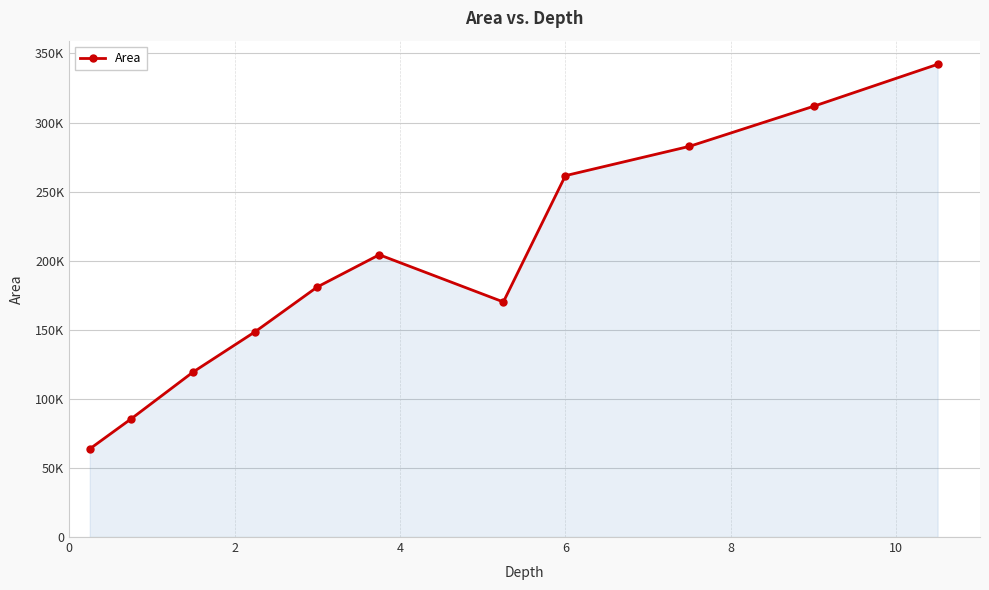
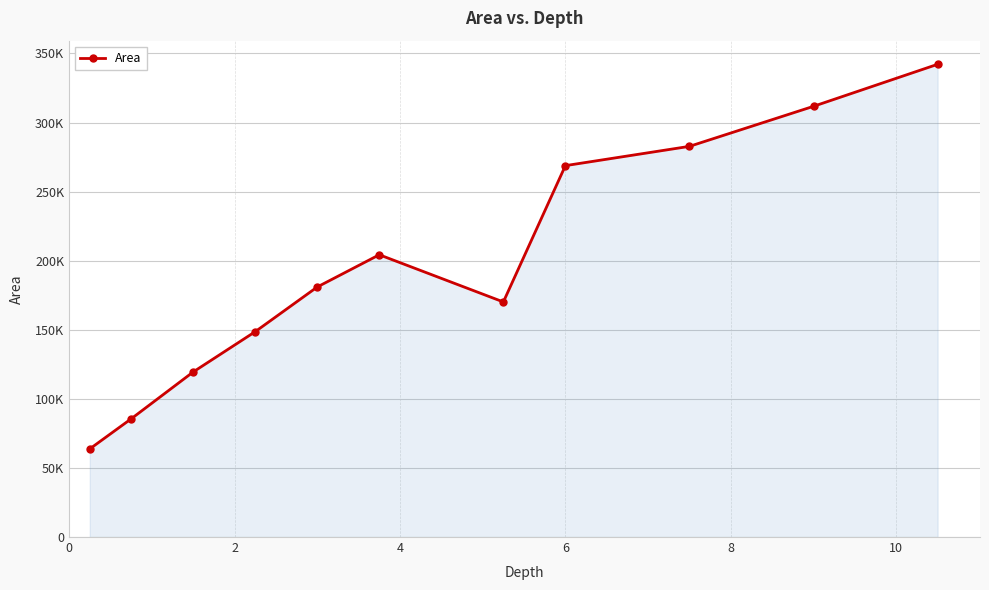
6: 262000 -> 269000
